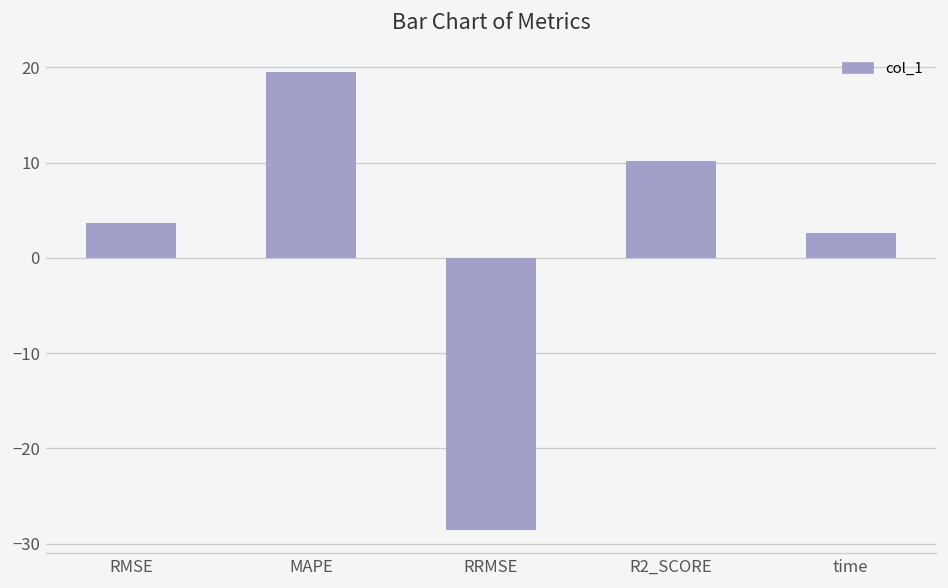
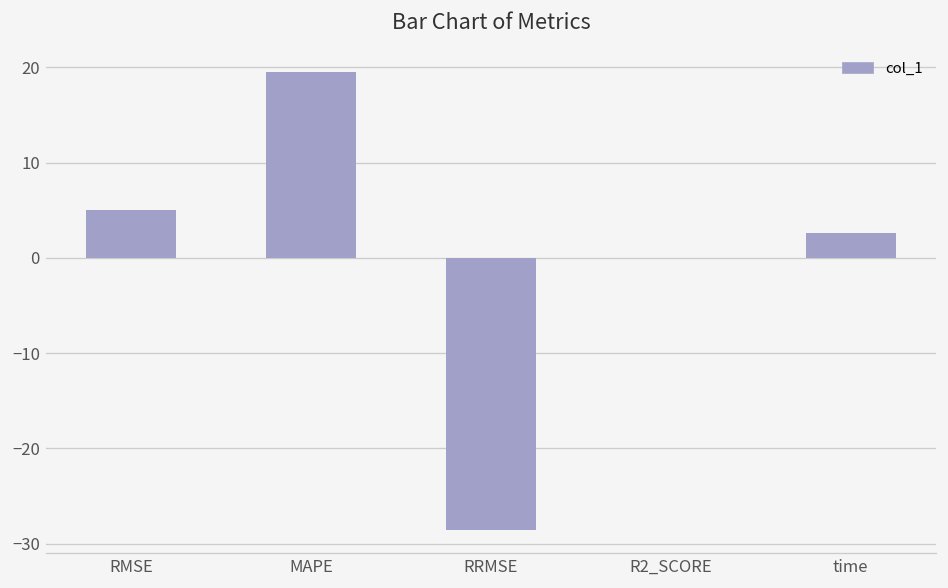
RMSE: 4 -> 5
R2_SCORE: 10 -> 0
